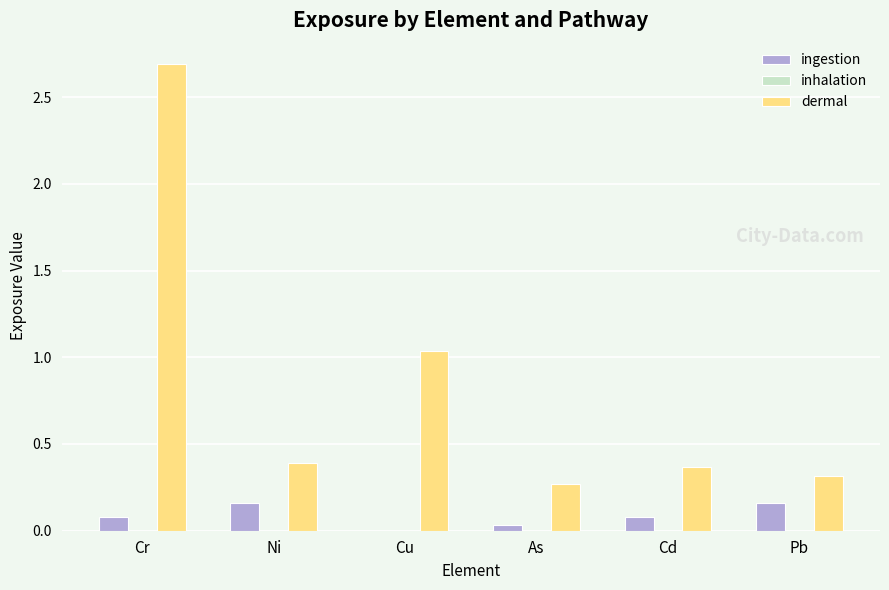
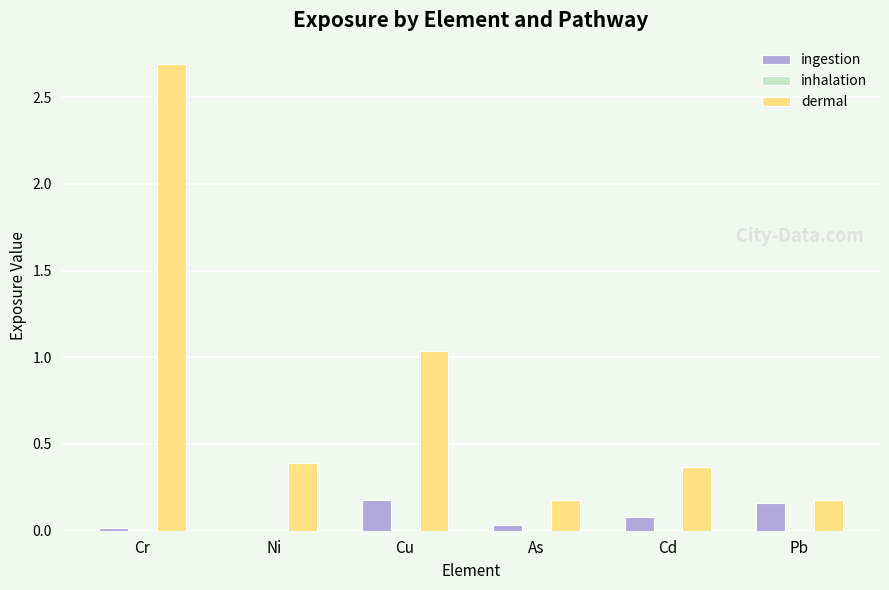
ingestion, Cr: 0.08 -> 0.02
ingestion, Ni: 0.16 -> 0.00
ingestion, Cu: 0.00 -> 0.18
dermal, As: 0.27 -> 0.18
dermal, Pb: 0.32 -> 0.18
